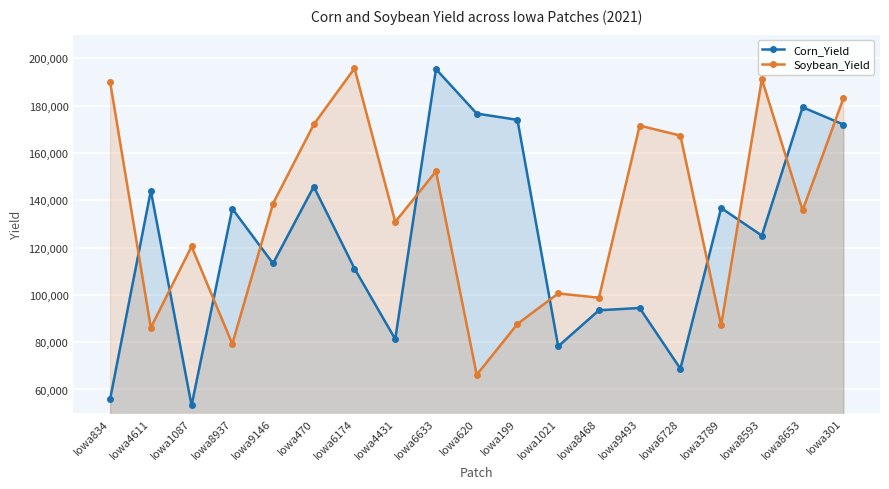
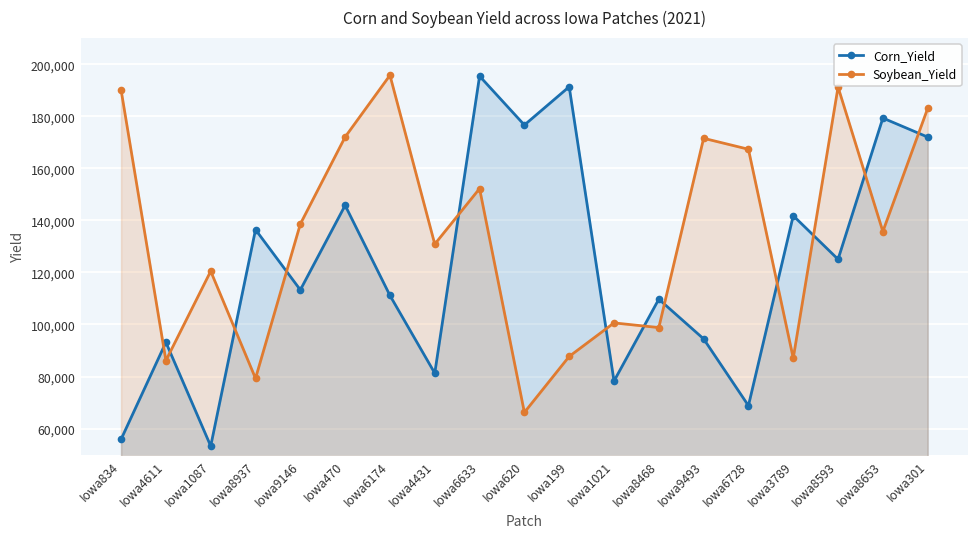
Corn_Yield, Iowa4611: 144,000 -> 93,000
Corn_Yield, Iowa199: 174,000 -> 191,000
Corn_Yield, Iowa8468: 93,000 -> 110,000
Corn_Yield, Iowa3789: 137,000 -> 142,000
